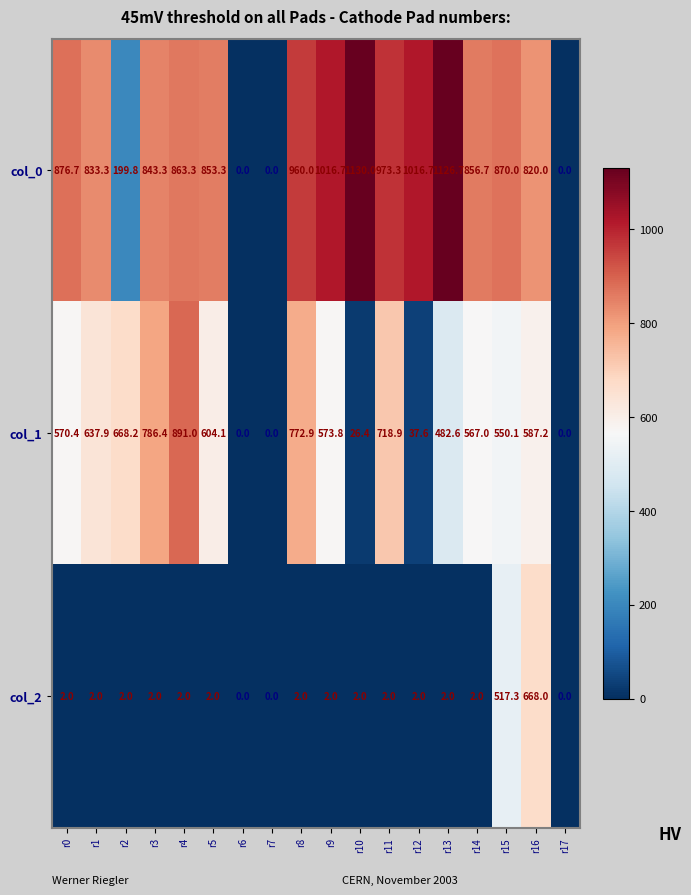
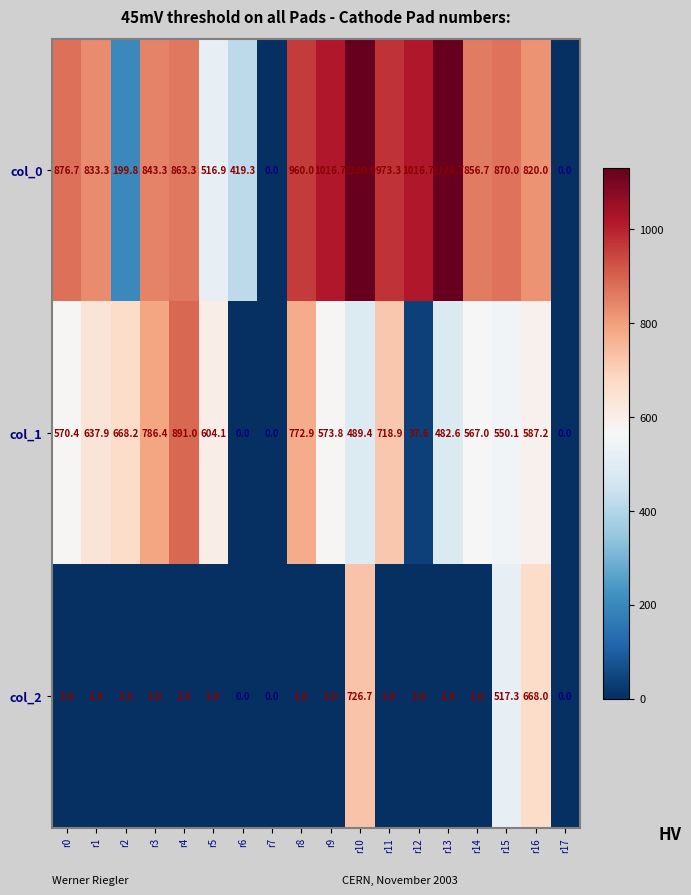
col_0, r5: 853.3 -> 516.9
col_0, r6: 0.0 -> 419.3
col_1, r10: 26.4 -> 489.4
col_2, r10: 2.0 -> 726.7
